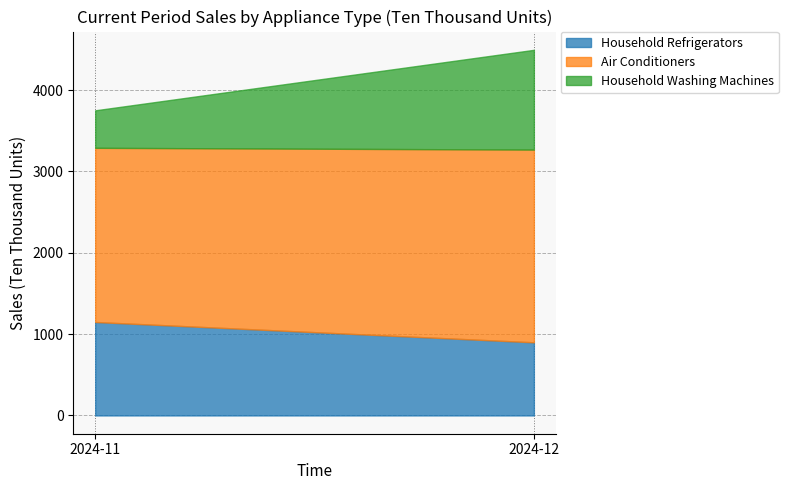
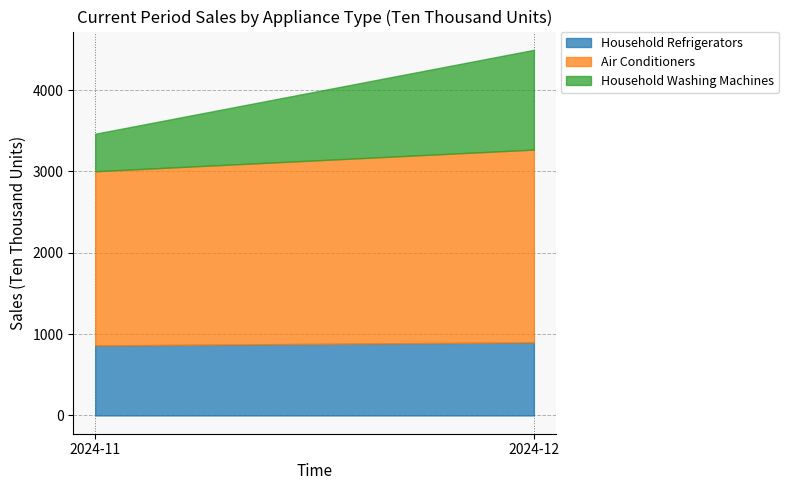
Household Refrigerators, 2024-11: 1100 -> 900
